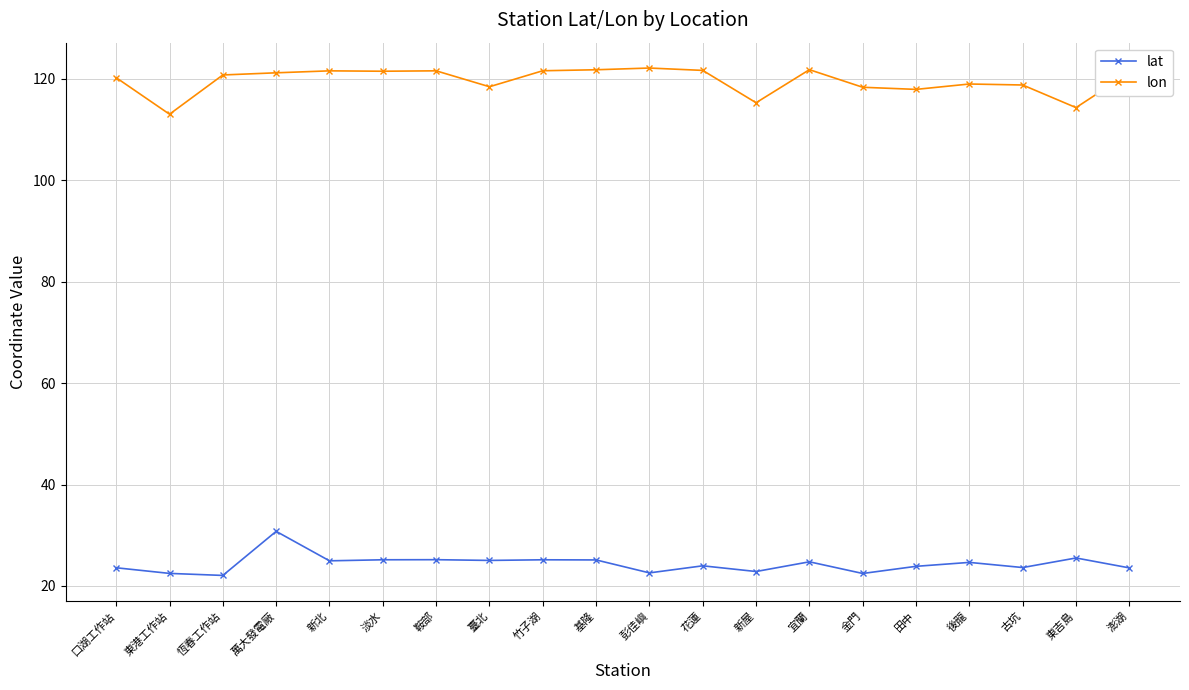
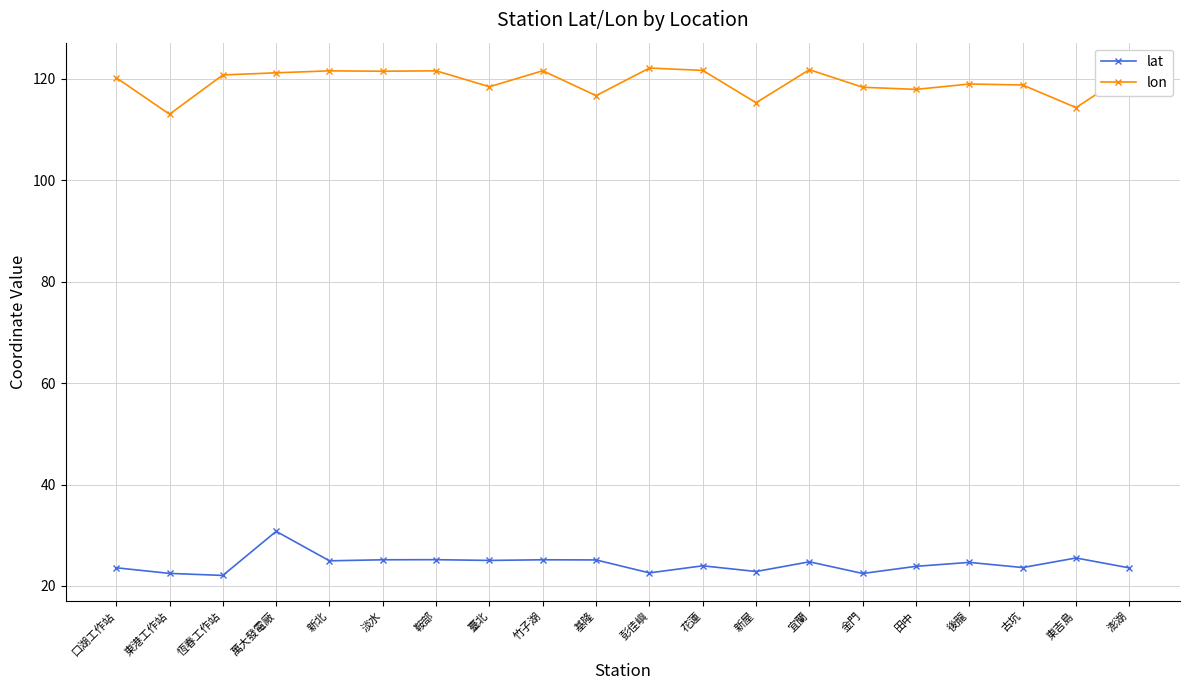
lon, 基隆: 122 -> 117
